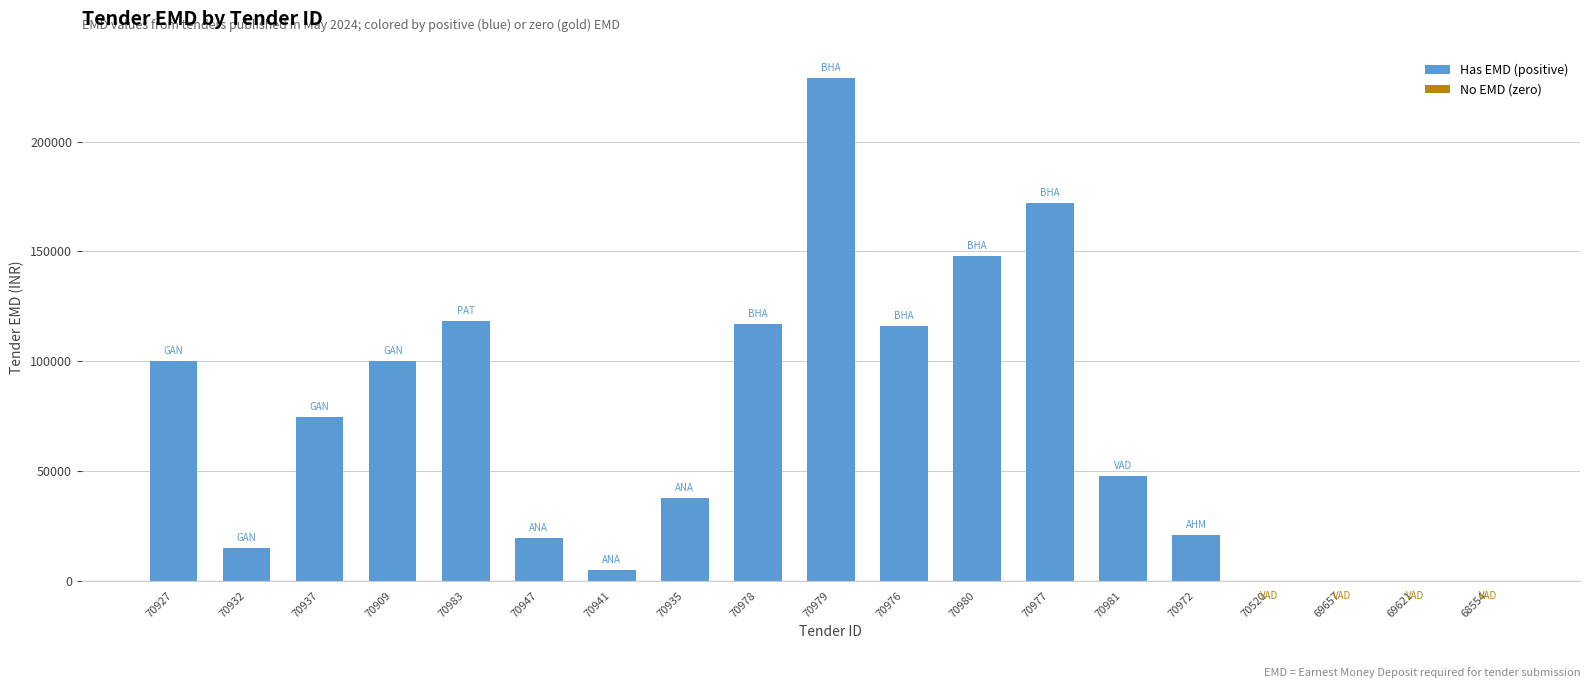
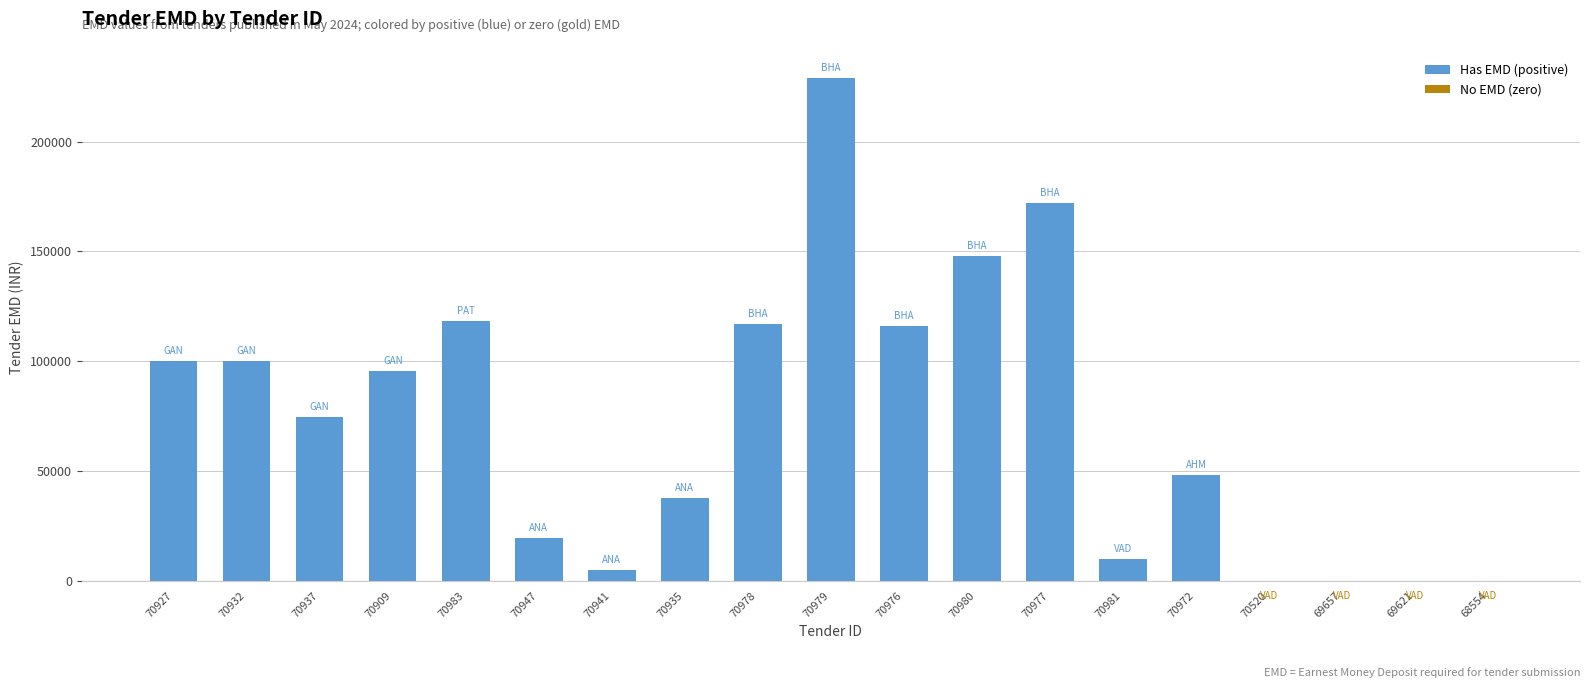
70932: 15000 -> 100000
70909: 100000 -> 96000
70981: 48000 -> 10000
70972: 21000 -> 48000
